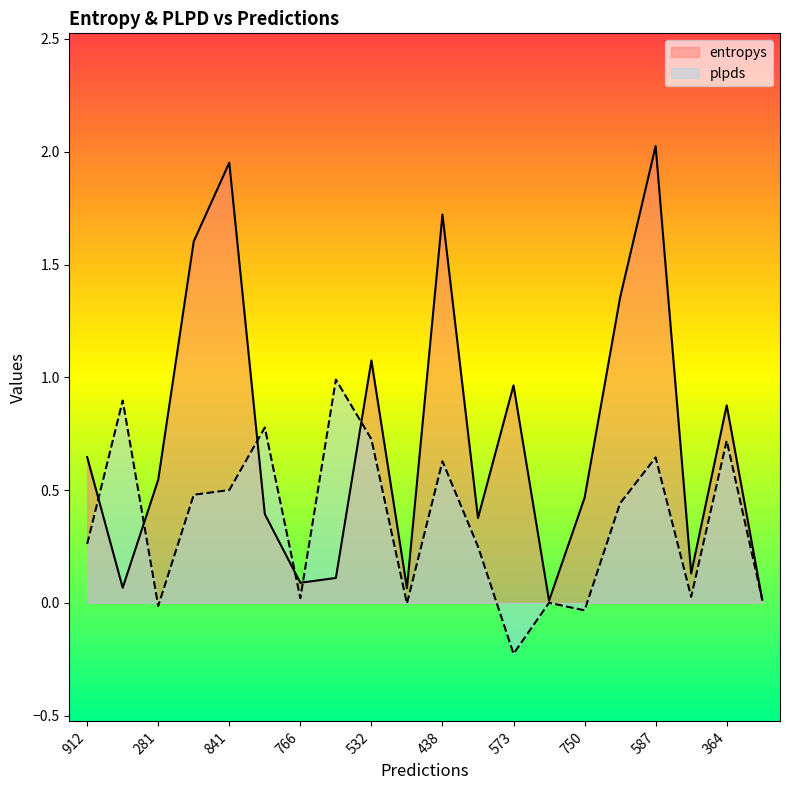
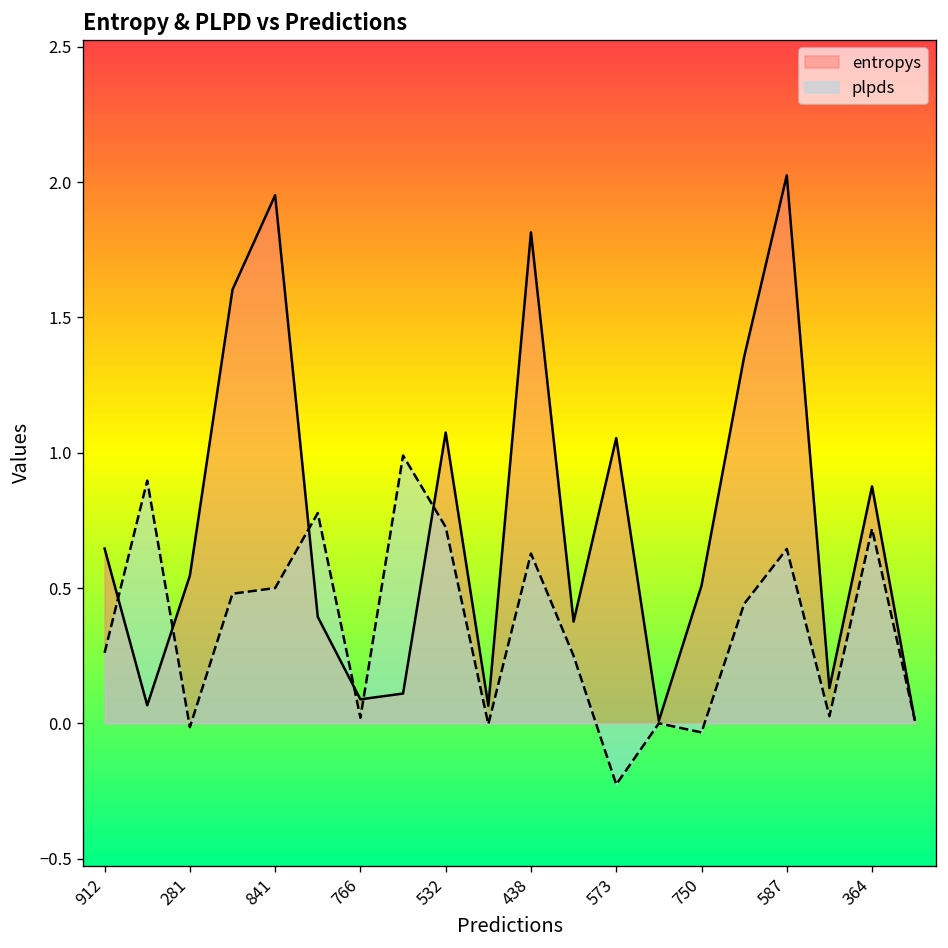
entropys, 438: 1.72 -> 1.81
entropys, 573: 0.96 -> 1.05
entropys, 750: 0.47 -> 0.51
